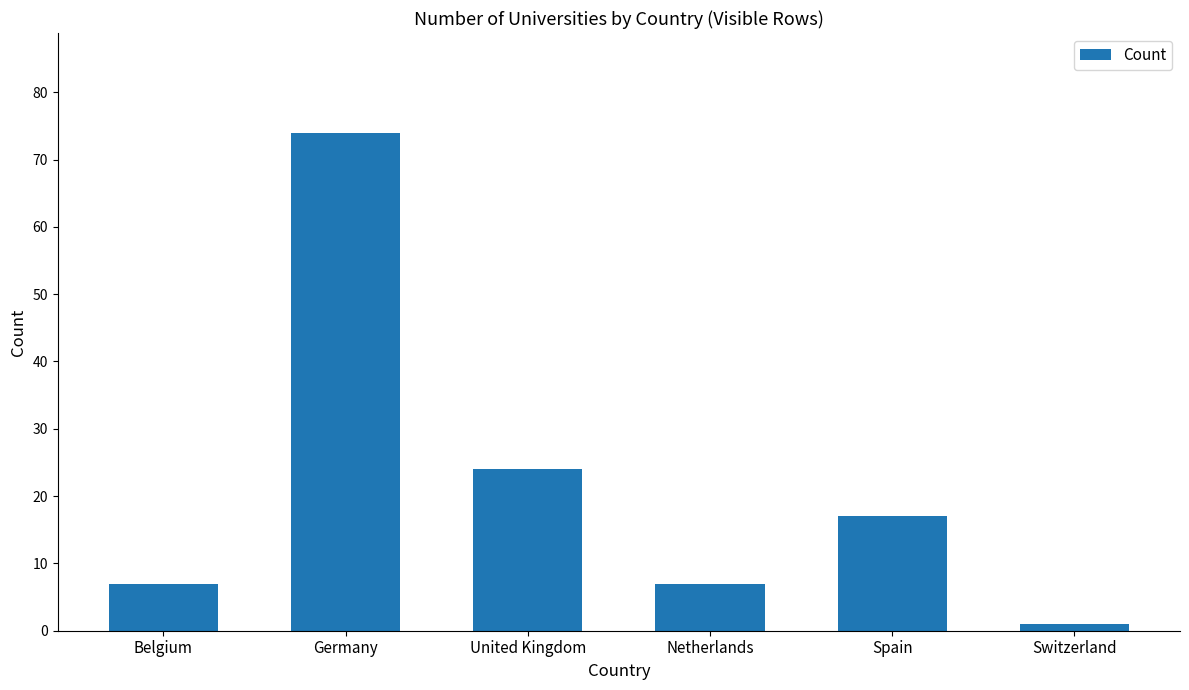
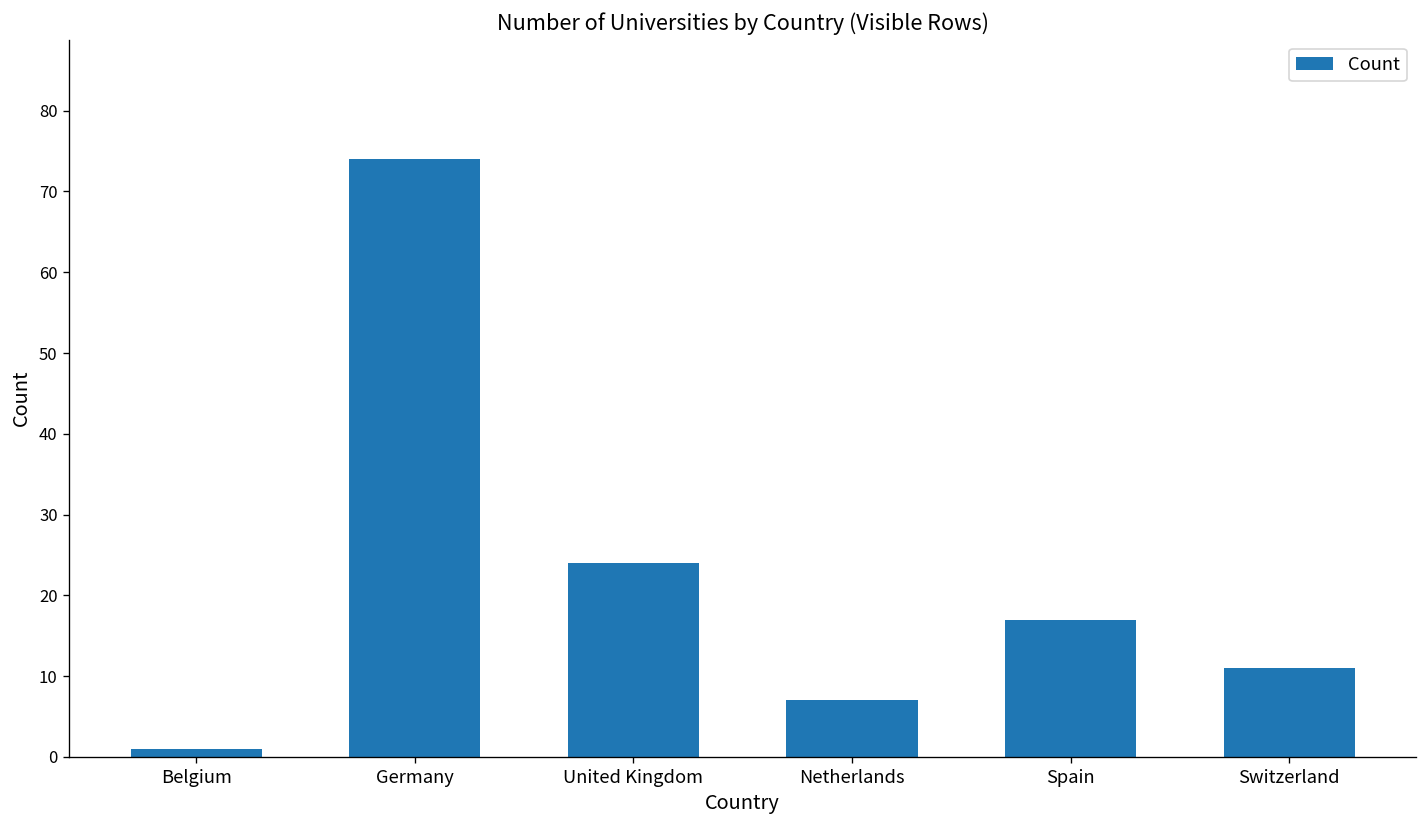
Belgium: 7 -> 1
Switzerland: 1 -> 11
